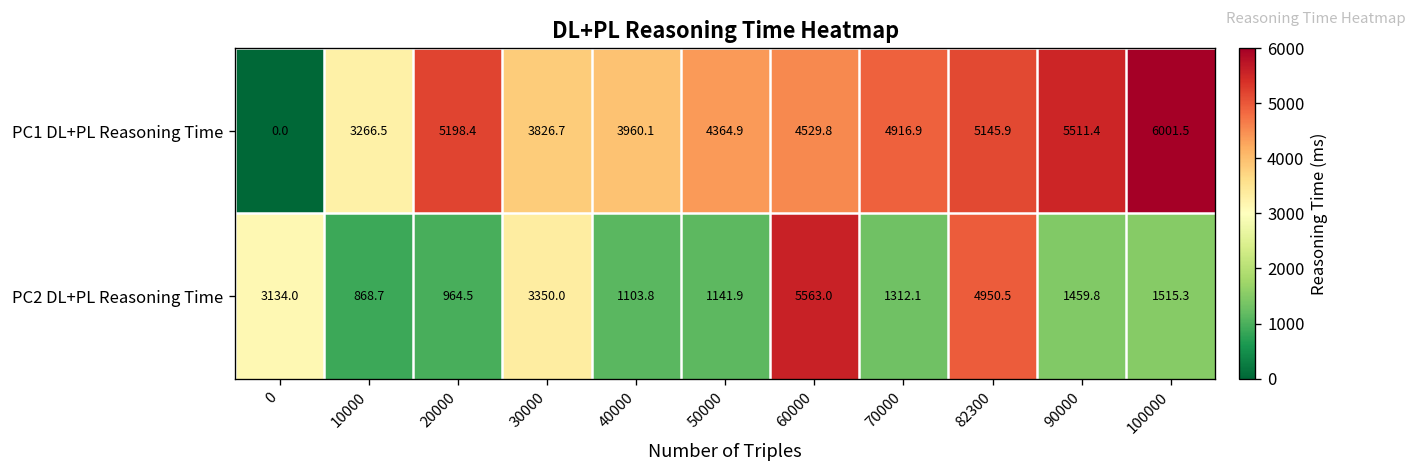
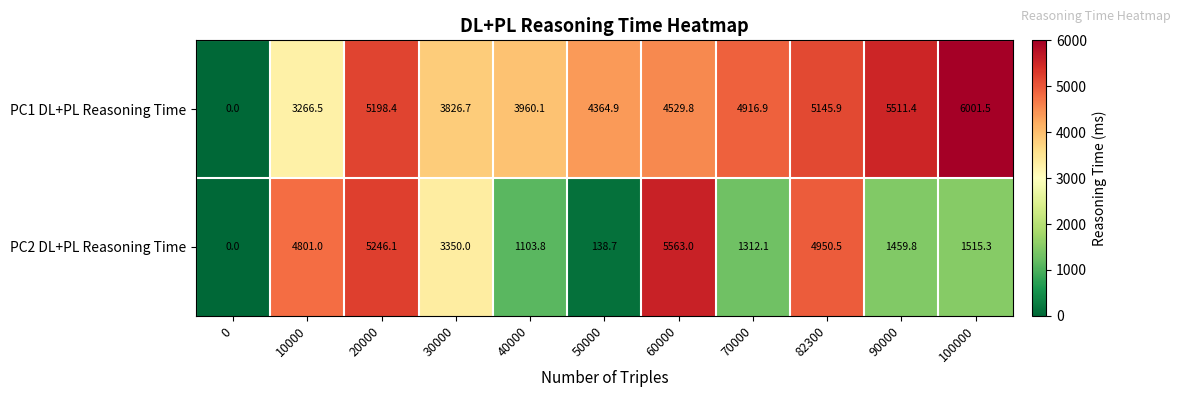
PC2 DL+PL Reasoning Time, 0: 3134.0 -> 0.0
PC2 DL+PL Reasoning Time, 10000: 868.7 -> 4801.0
PC2 DL+PL Reasoning Time, 20000: 964.5 -> 5246.1
PC2 DL+PL Reasoning Time, 50000: 1141.9 -> 138.7
